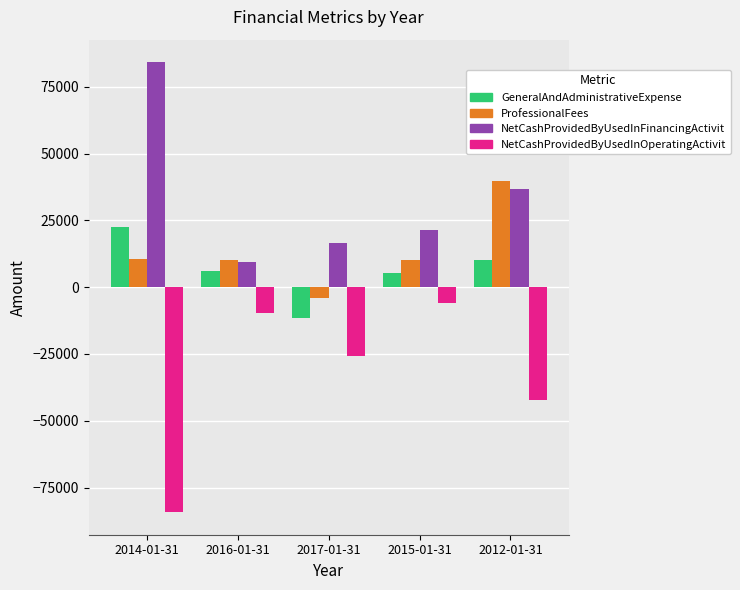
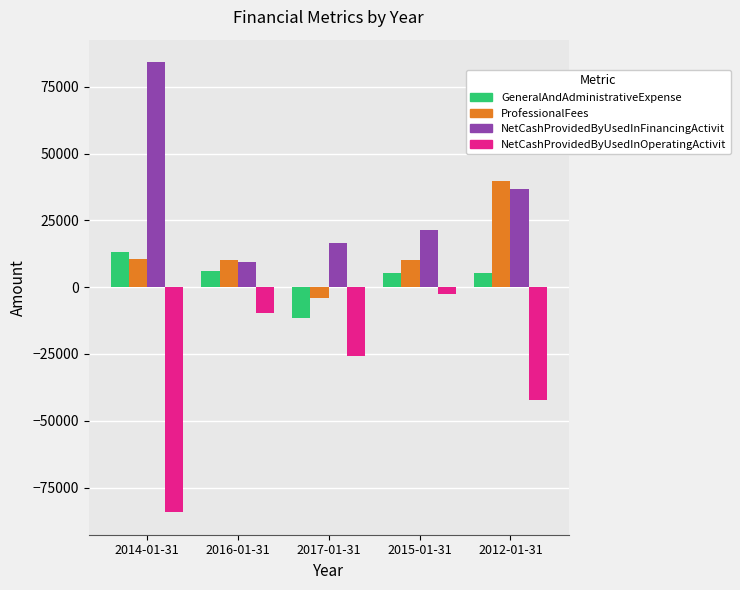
GeneralAndAdministrativeExpense, 2014-01-31: 22000 -> 13000
NetCashProvidedByUsedInOperatingActivit, 2015-01-31: -6000 -> -3000
GeneralAndAdministrativeExpense, 2012-01-31: 10000 -> 5000
